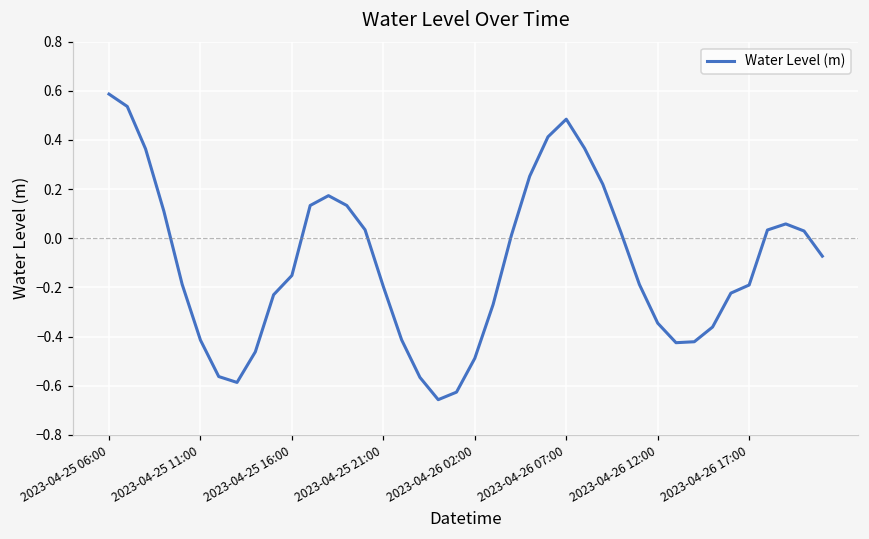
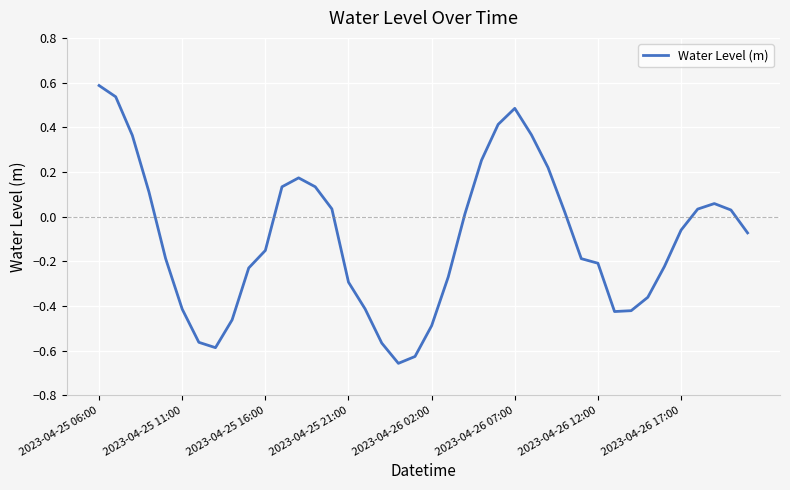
2023-04-25 21:00: -0.20 -> -0.29
2023-04-26 12:00: -0.35 -> -0.21
2023-04-26 17:00: -0.19 -> -0.06
